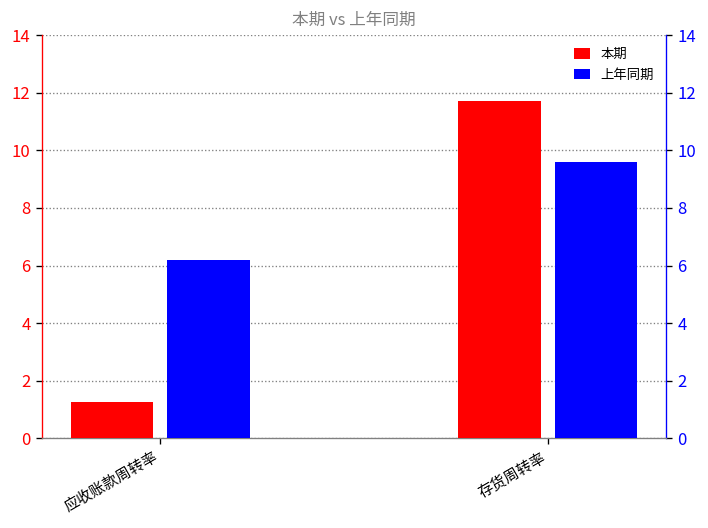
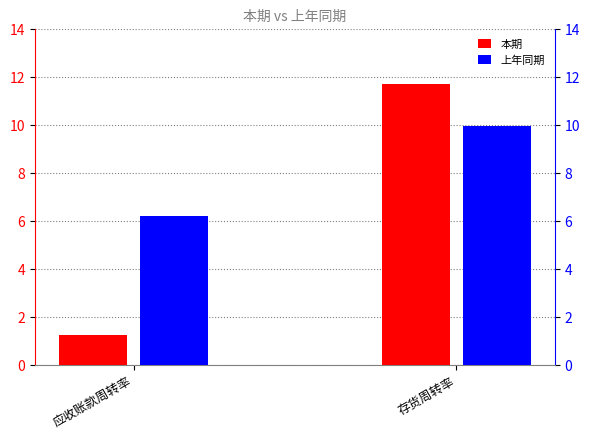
上年同期, 存货周转率: 9.6 -> 10.0
